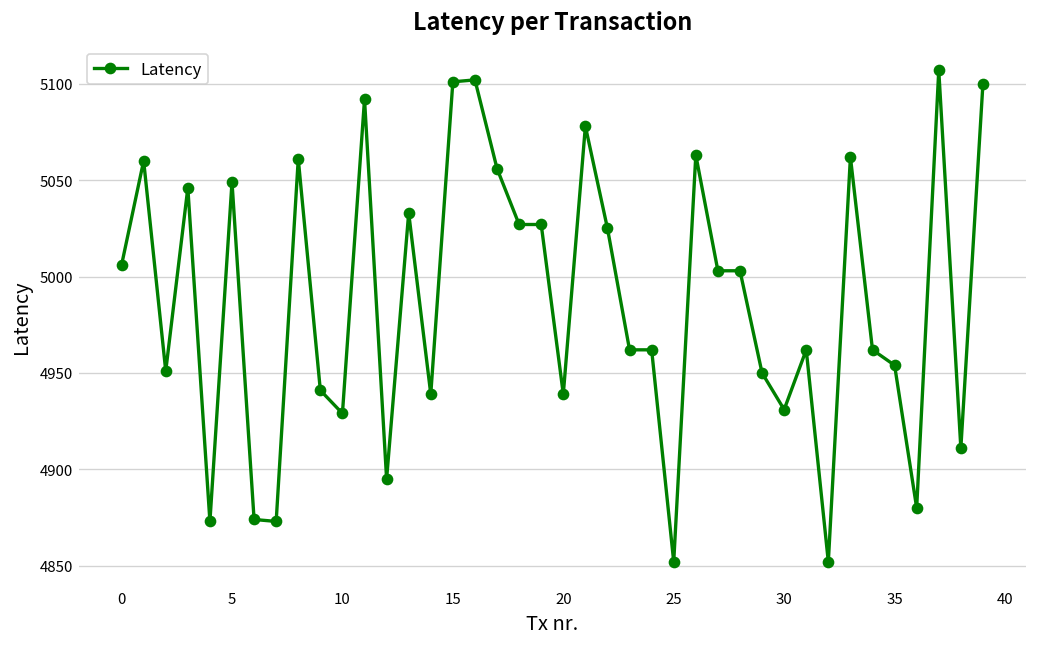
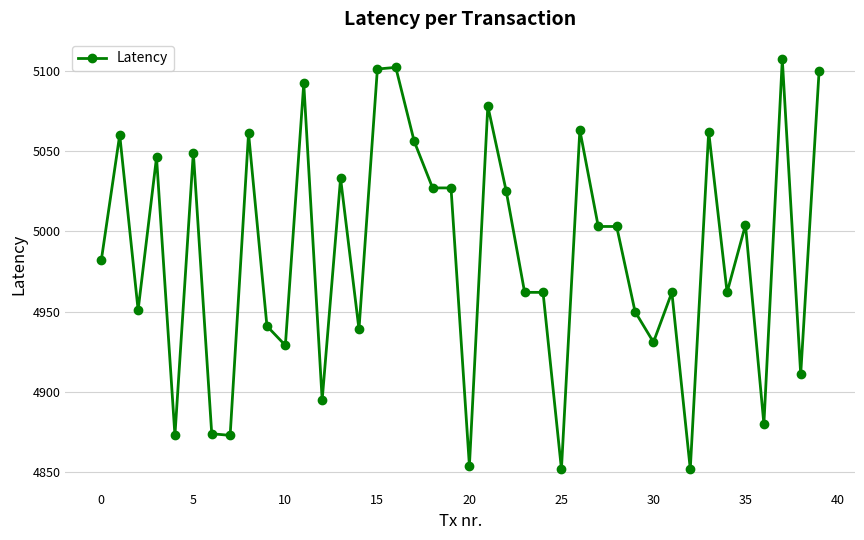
0: 5006 -> 4982
20: 4939 -> 4854
35: 4954 -> 5004
